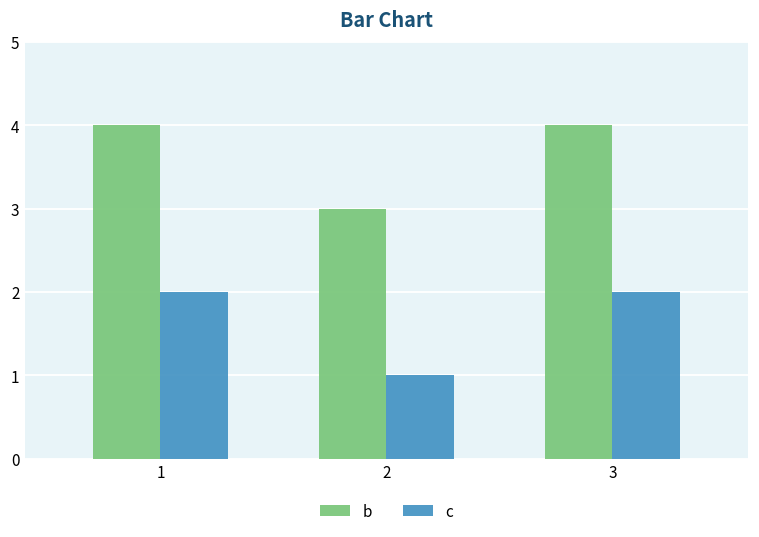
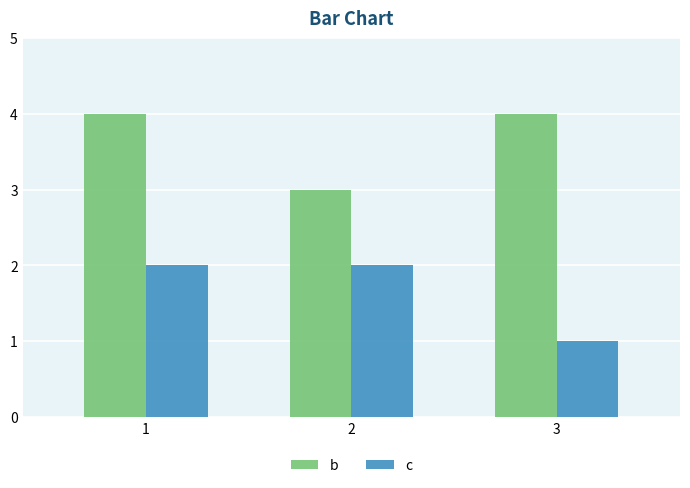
c, 2: 1 -> 2
c, 3: 2 -> 1
